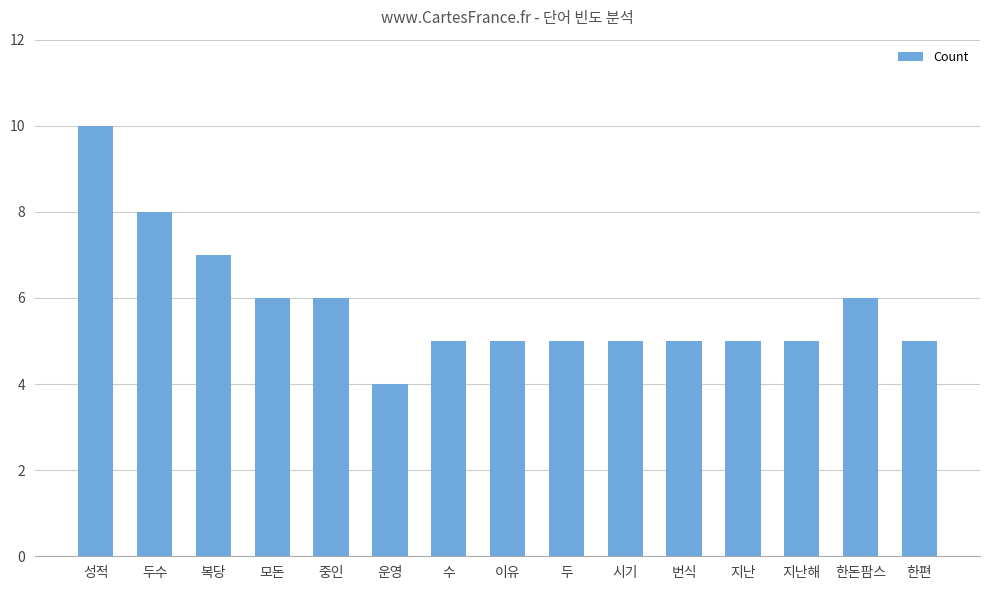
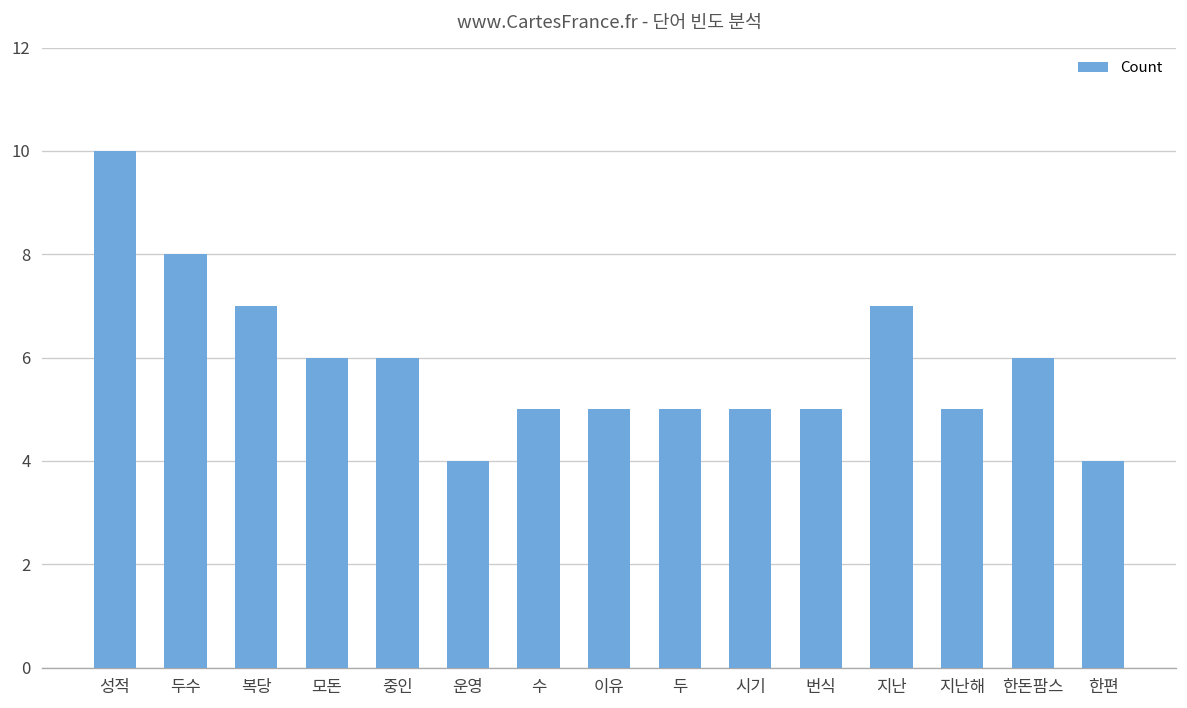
지난: 5 -> 7
한편: 5 -> 4
